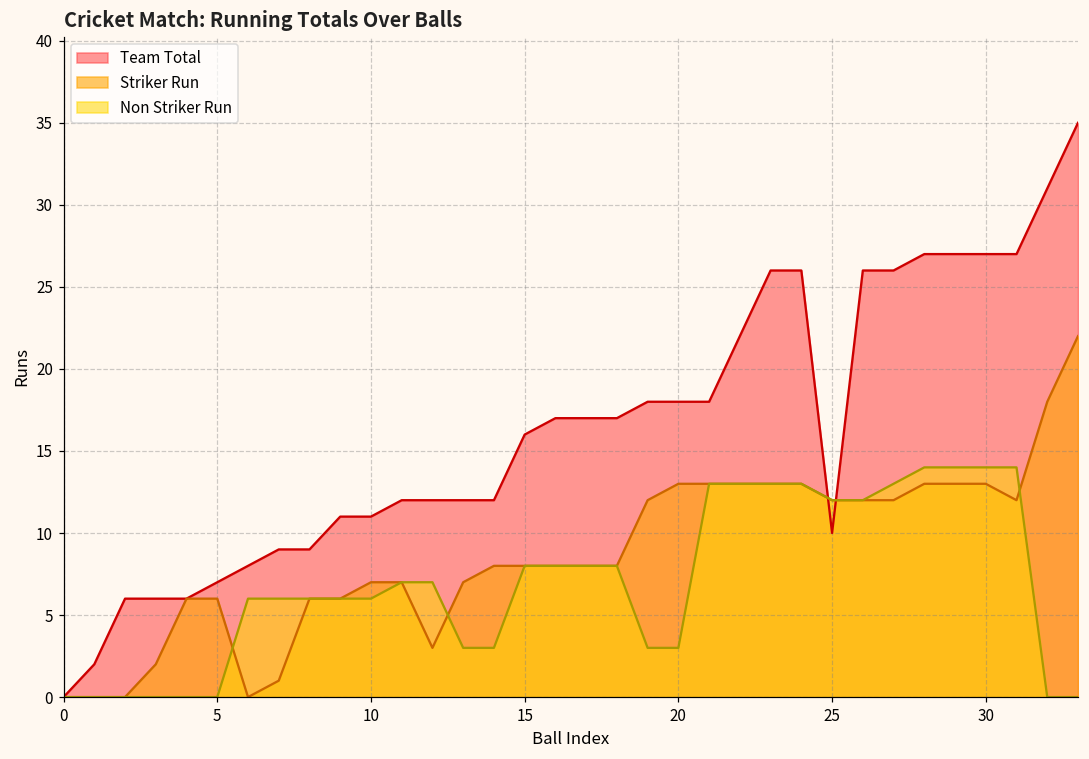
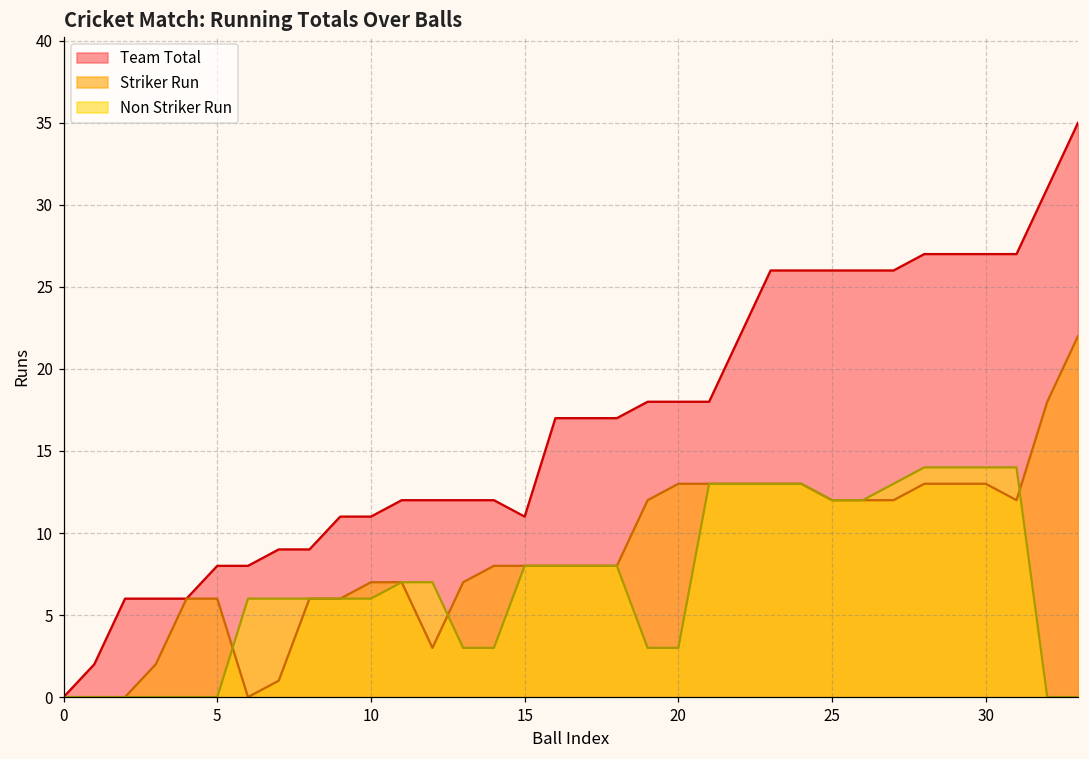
Team Total, 5: 7 -> 8
Team Total, 15: 16 -> 11
Team Total, 25: 10 -> 26
